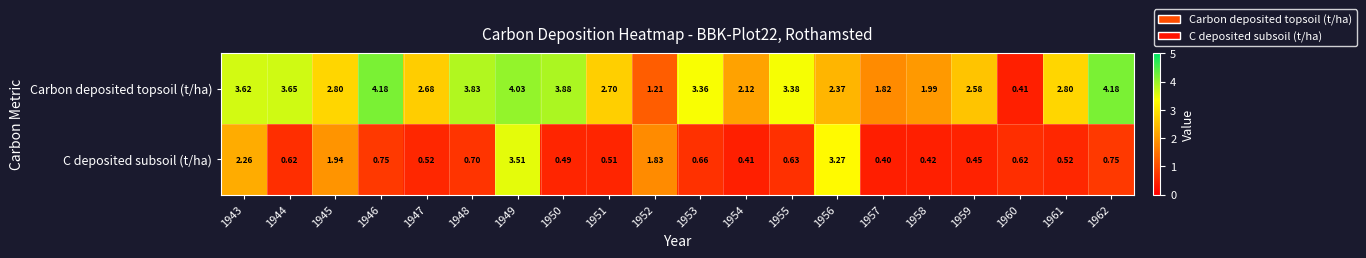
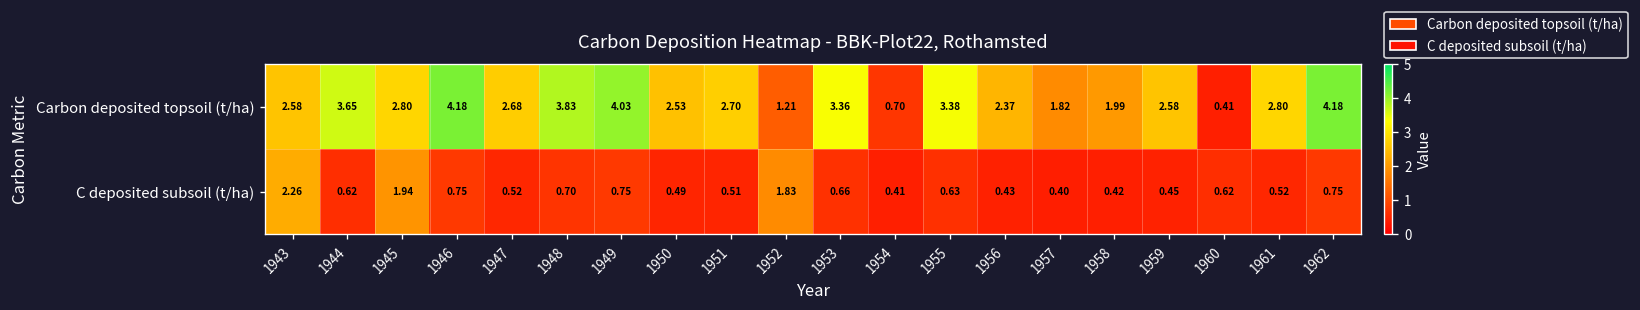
Carbon deposited topsoil (t/ha), 1943: 3.62 -> 2.58
Carbon deposited topsoil (t/ha), 1950: 3.88 -> 2.53
Carbon deposited topsoil (t/ha), 1954: 2.12 -> 0.70
C deposited subsoil (t/ha), 1949: 3.51 -> 0.75
C deposited subsoil (t/ha), 1956: 3.27 -> 0.43
